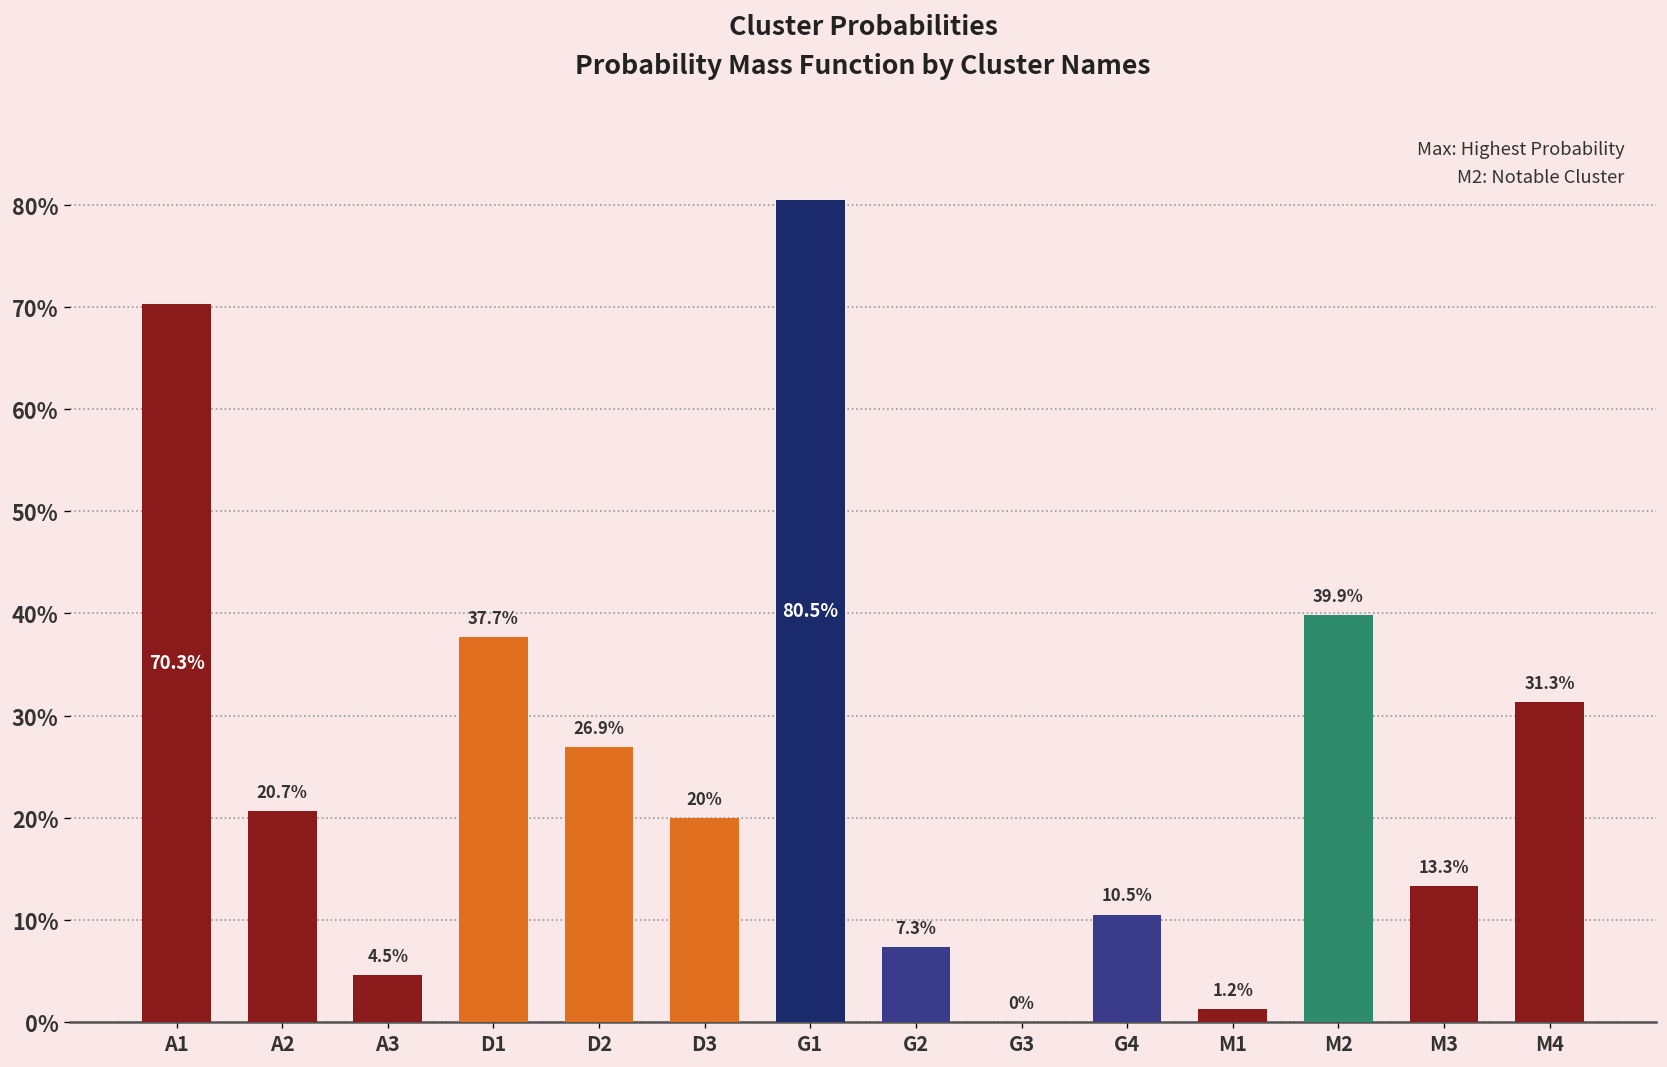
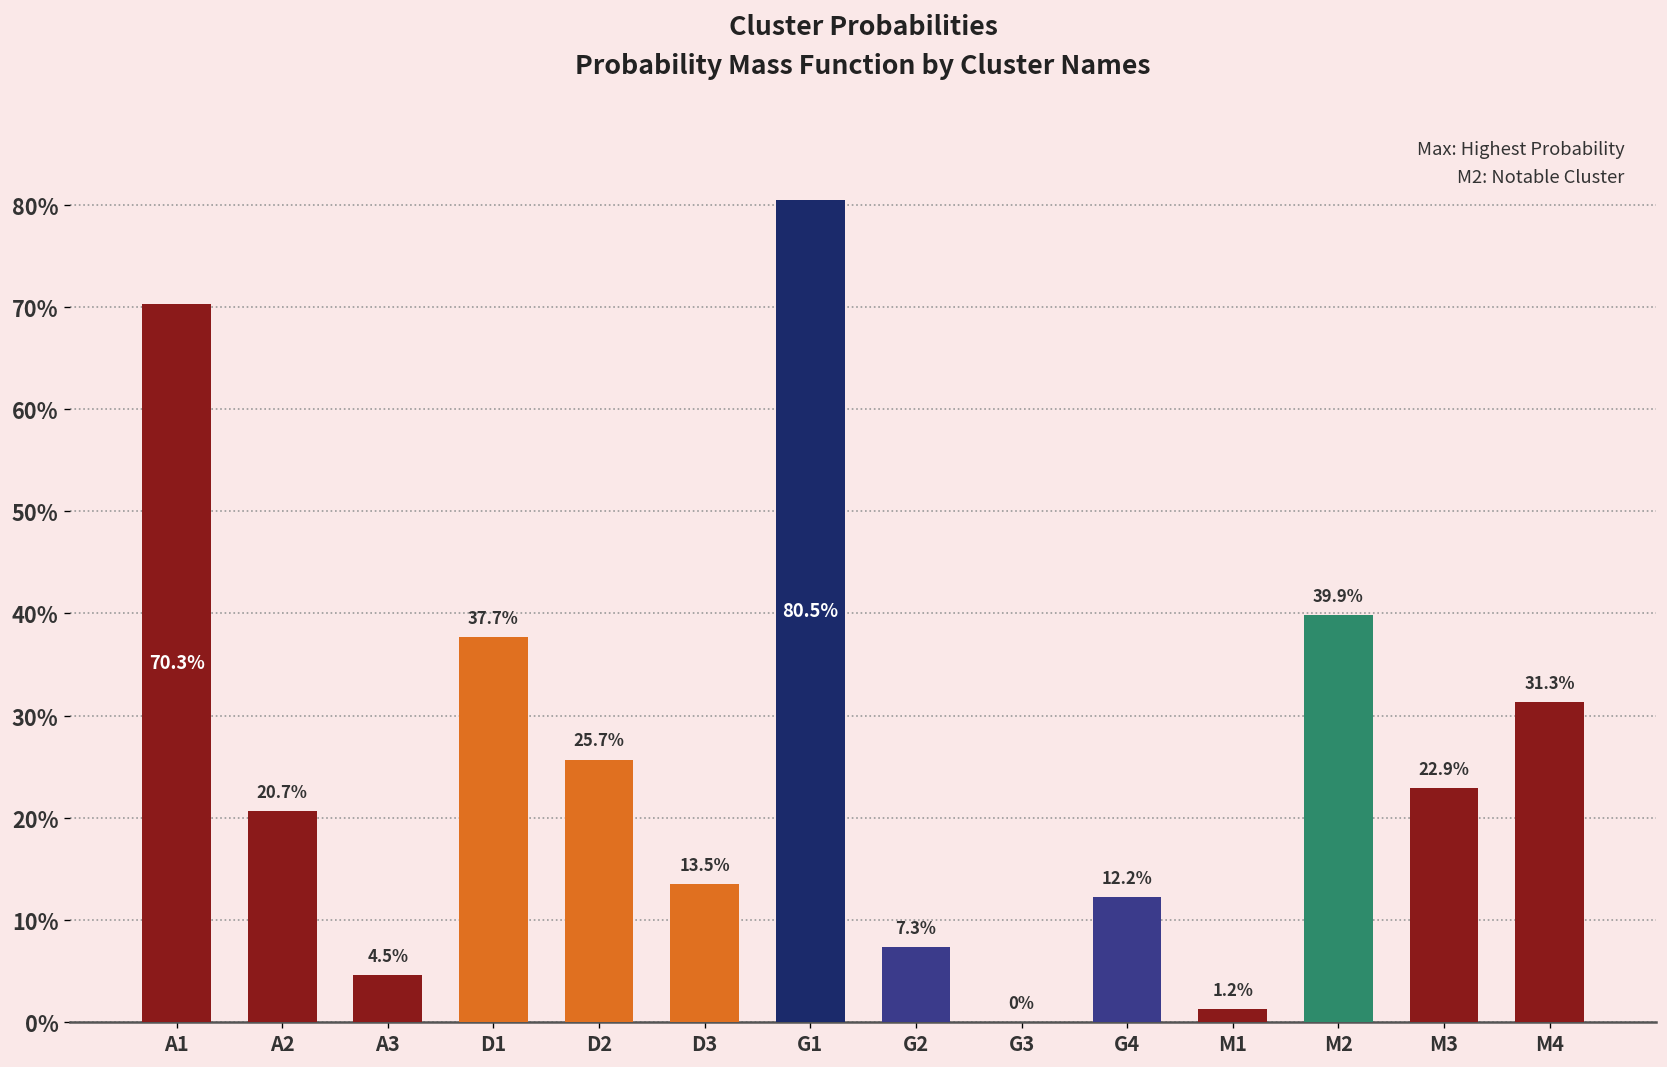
D2: 26.9% -> 25.7%
D3: 20% -> 13.5%
G4: 10.5% -> 12.2%
M3: 13.3% -> 22.9%
